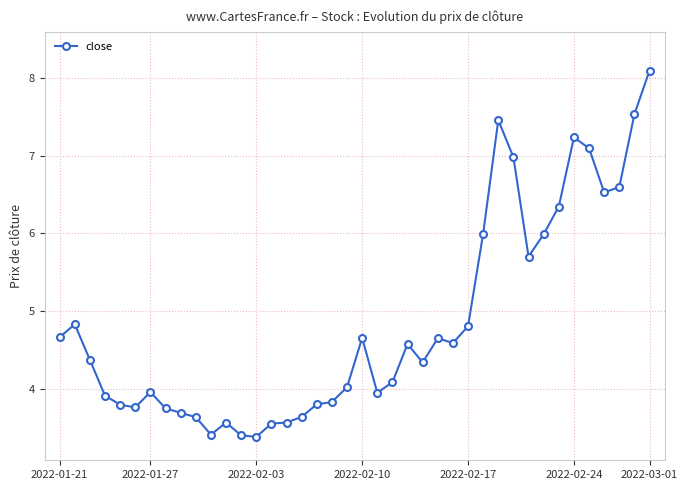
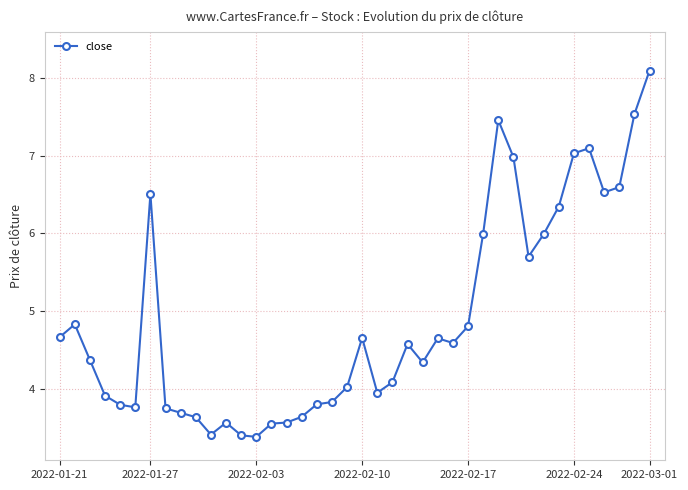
2022-01-27: 4.0 -> 6.5
2022-02-24: 7.2 -> 7.0
